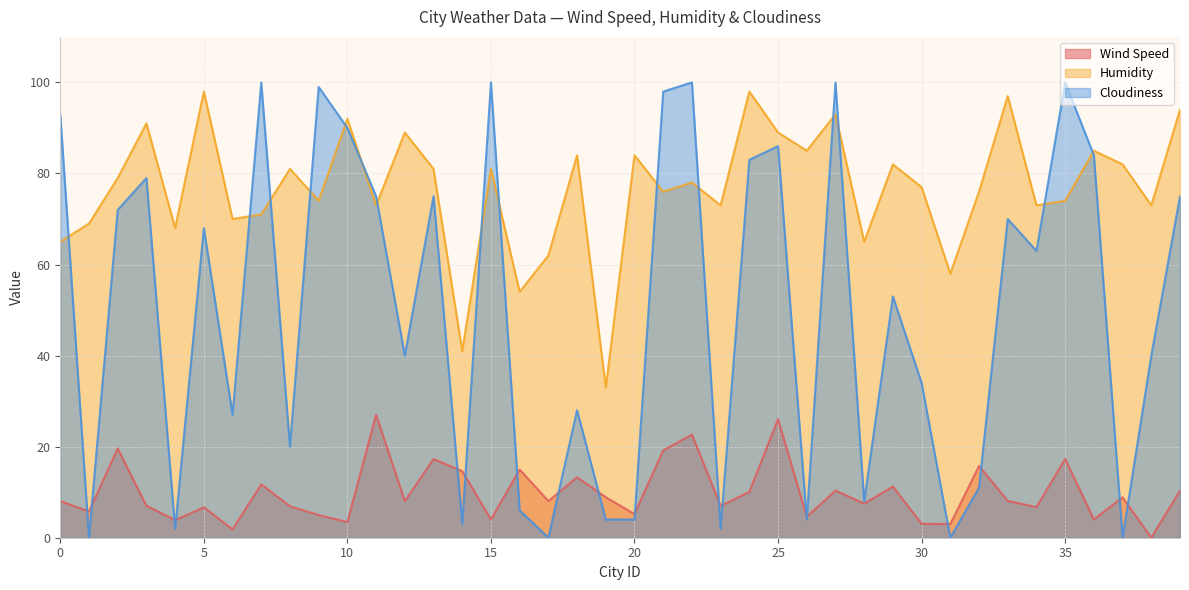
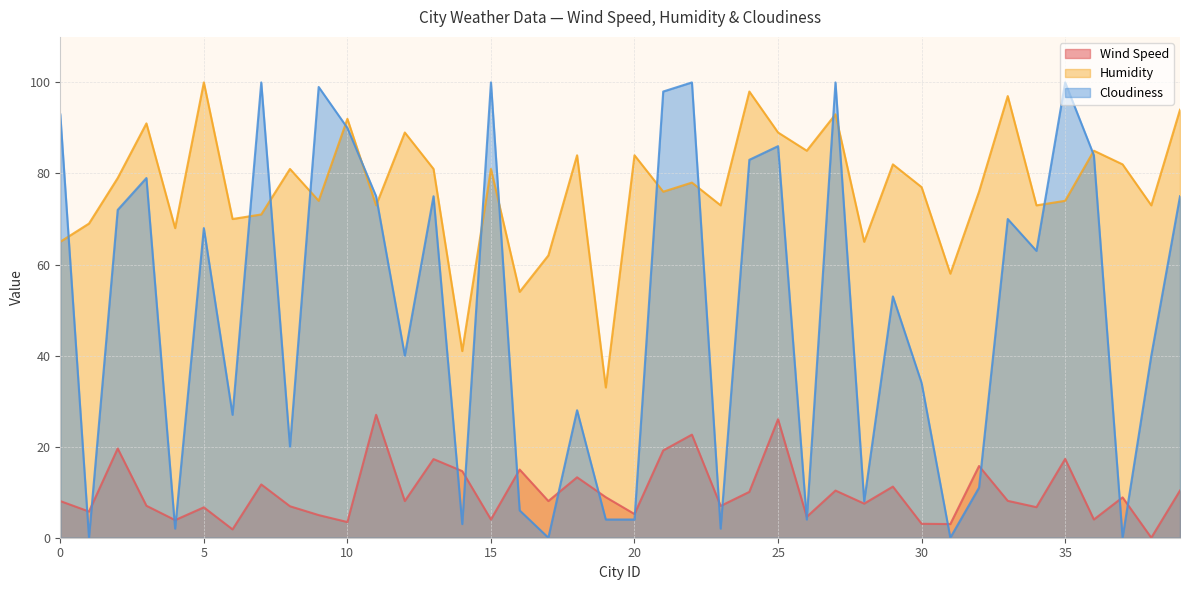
Humidity, 5: 98 -> 100
